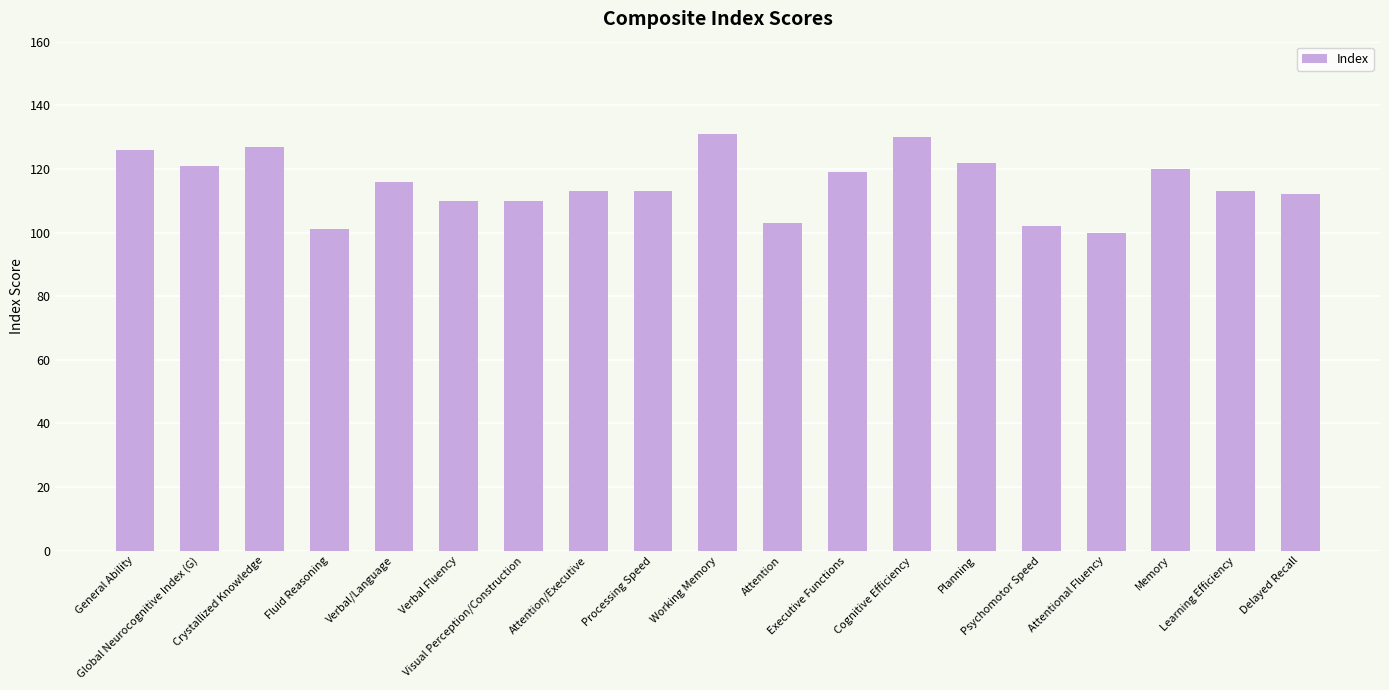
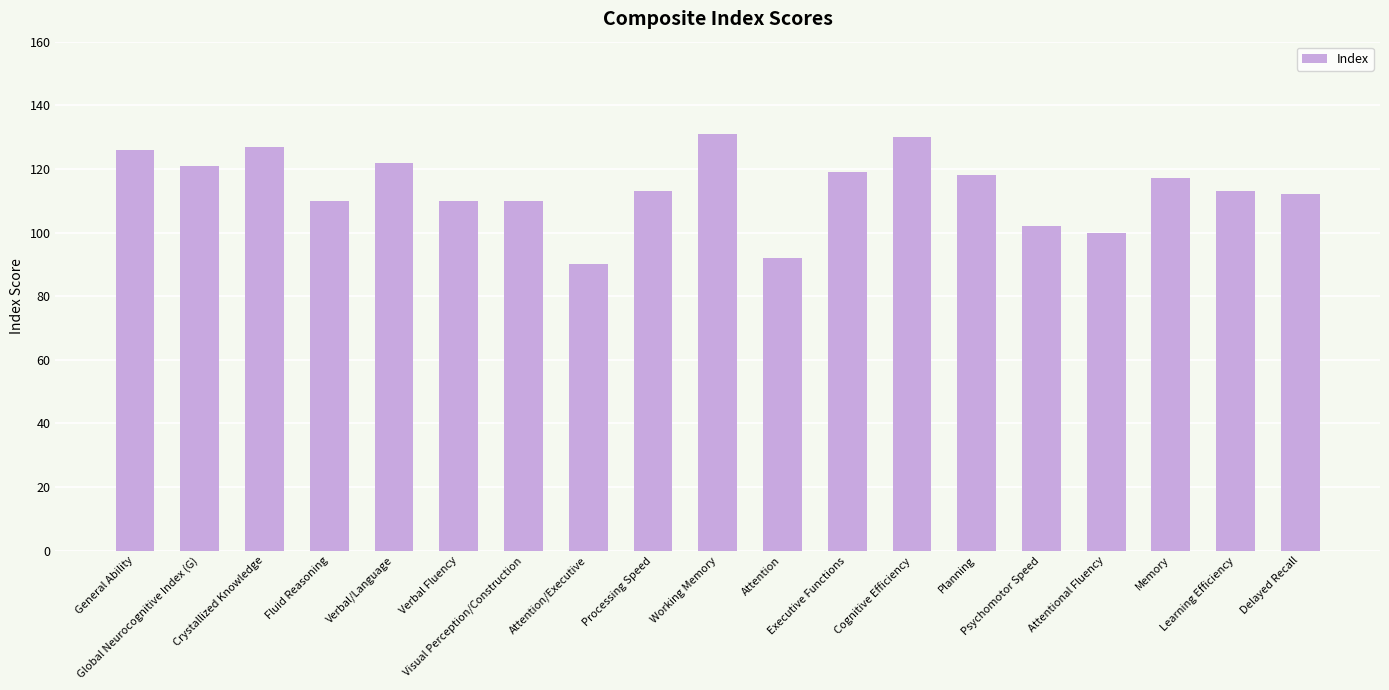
Fluid Reasoning: 101 -> 110
Verbal/Language: 116 -> 122
Attention/Executive: 113 -> 90
Attention: 103 -> 92
Planning: 122 -> 118
Memory: 120 -> 117
